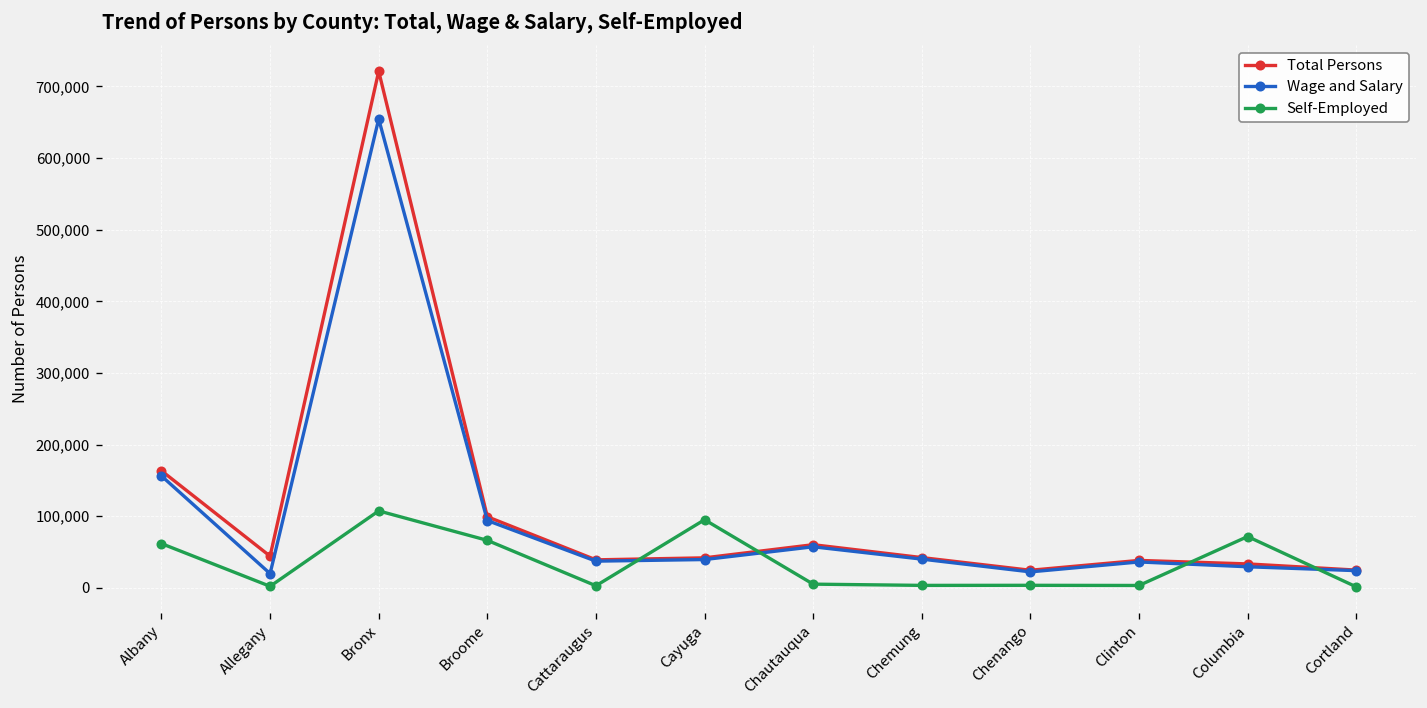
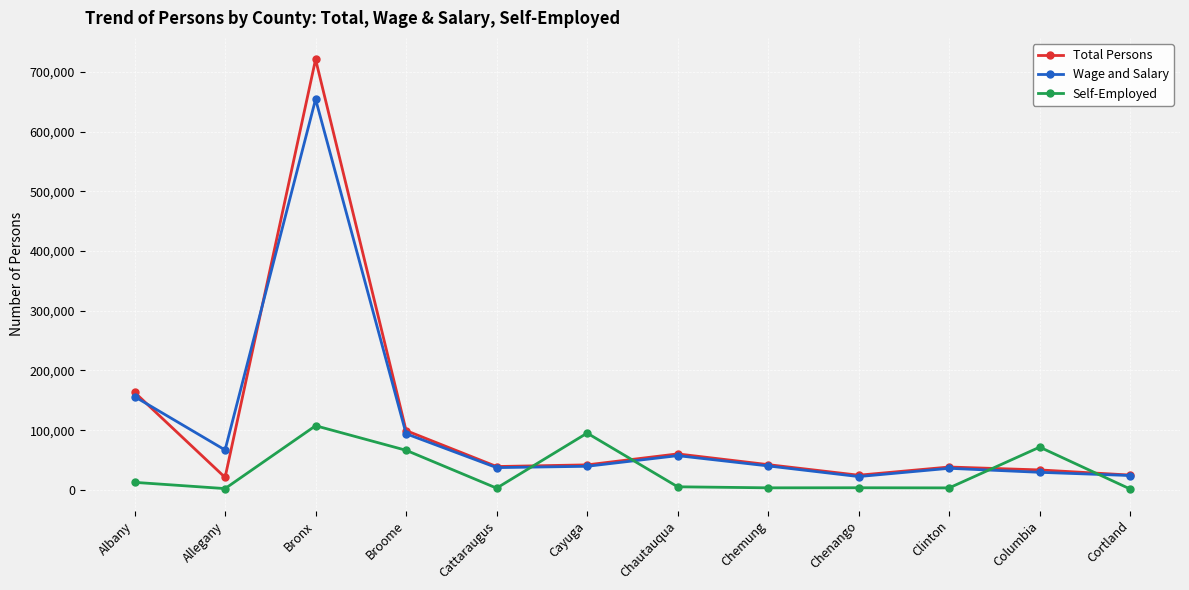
Self-Employed, Albany: 60,000 -> 10,000
Total Persons, Allegany: 40,000 -> 20,000
Wage and Salary, Allegany: 20,000 -> 70,000
